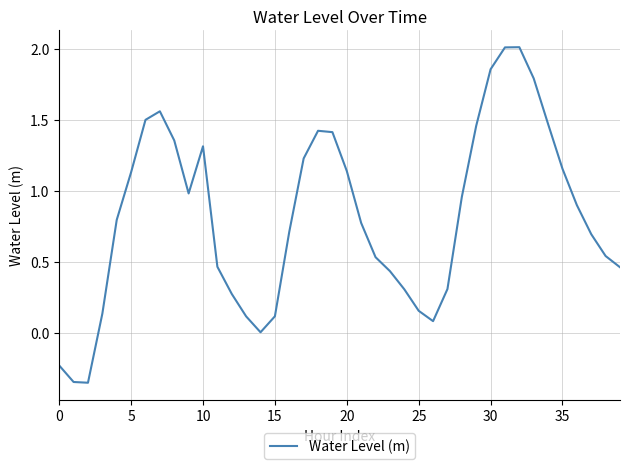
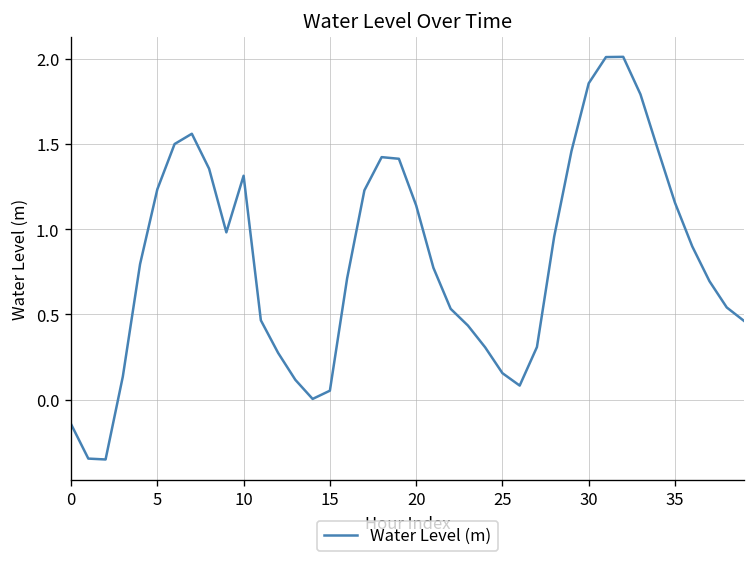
0: -0.23 -> -0.14
5: 1.13 -> 1.23
15: 0.12 -> 0.05
